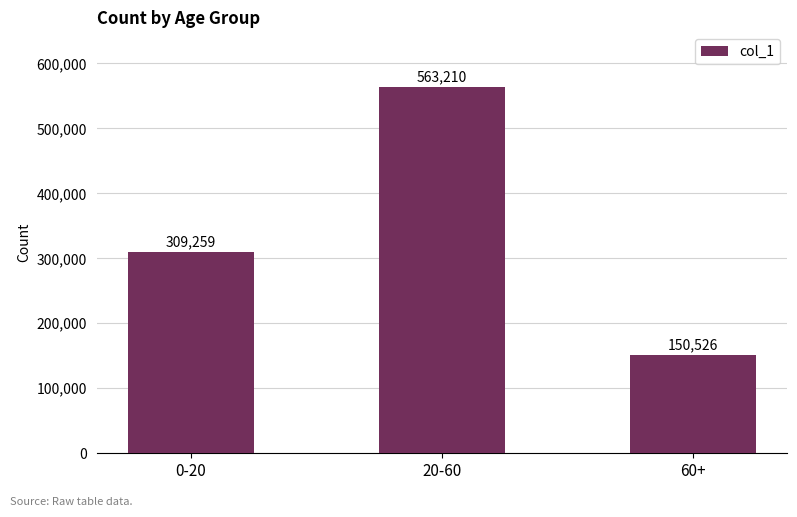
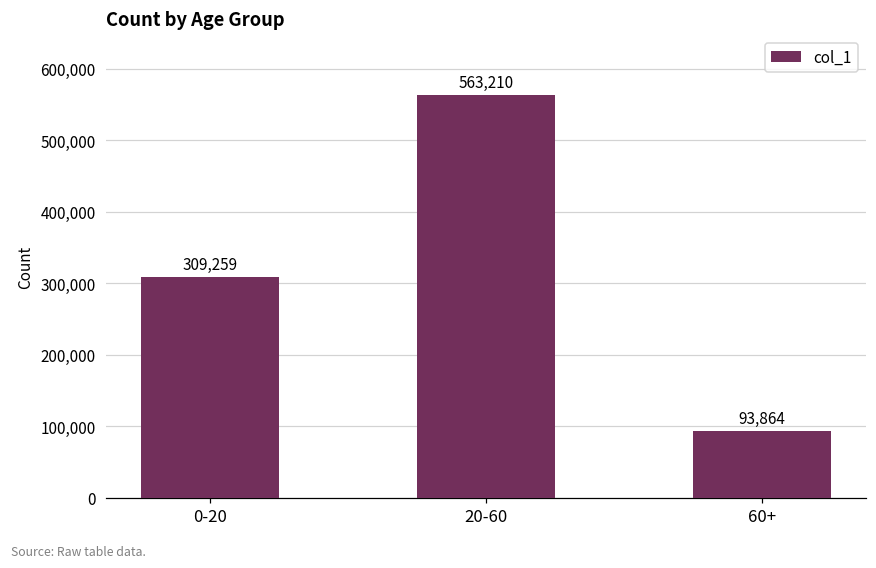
60+: 150,526 -> 93,864
